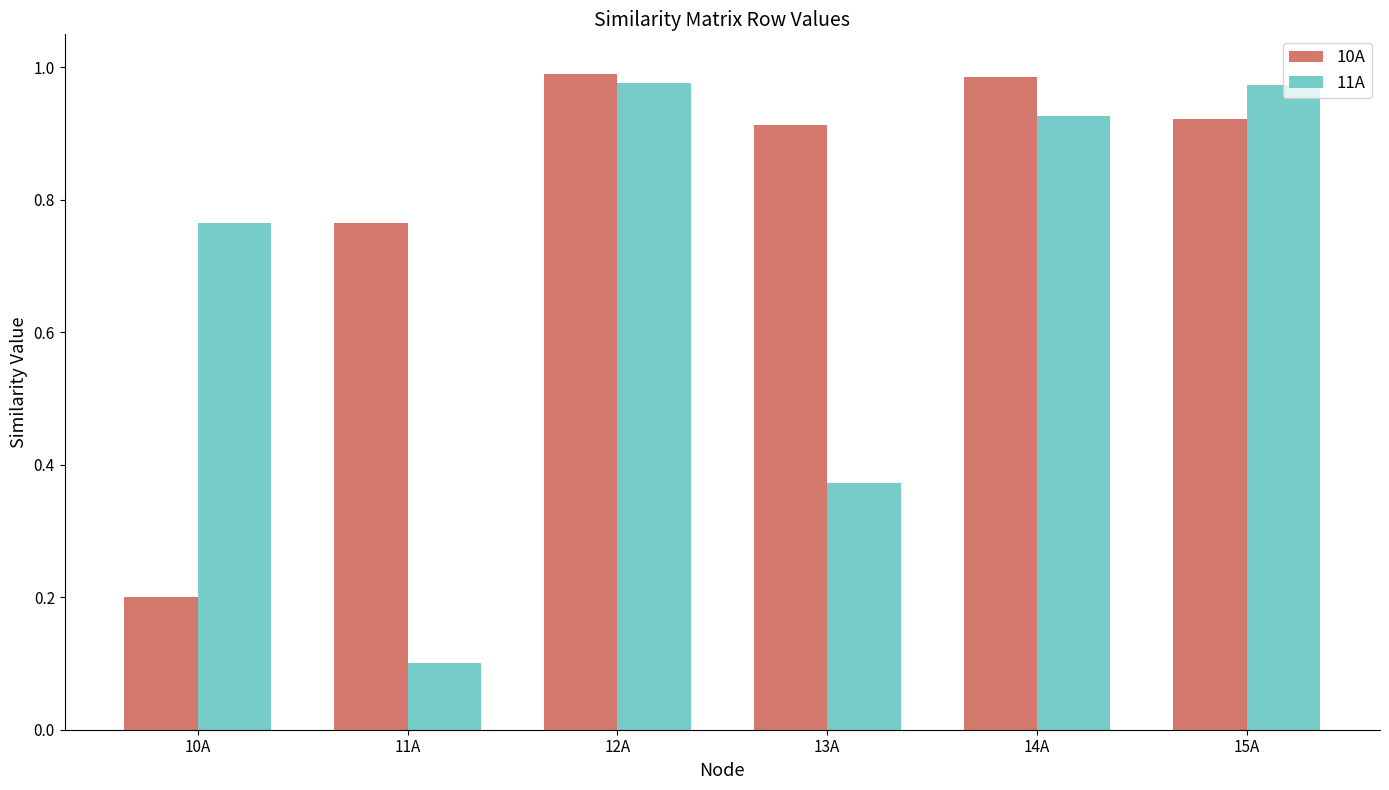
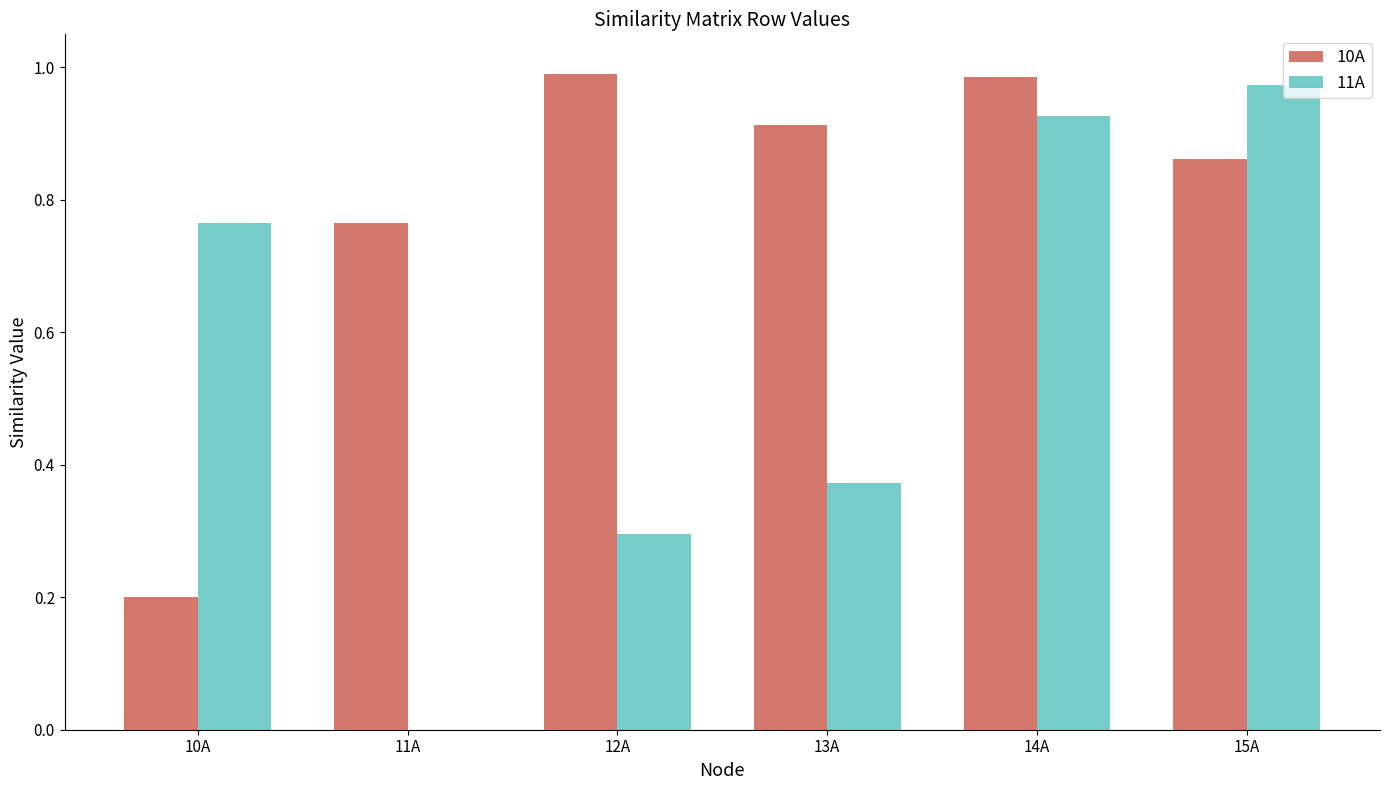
11A, 11A: 0.1 -> 0.0
11A, 12A: 0.98 -> 0.30
10A, 15A: 0.92 -> 0.86
